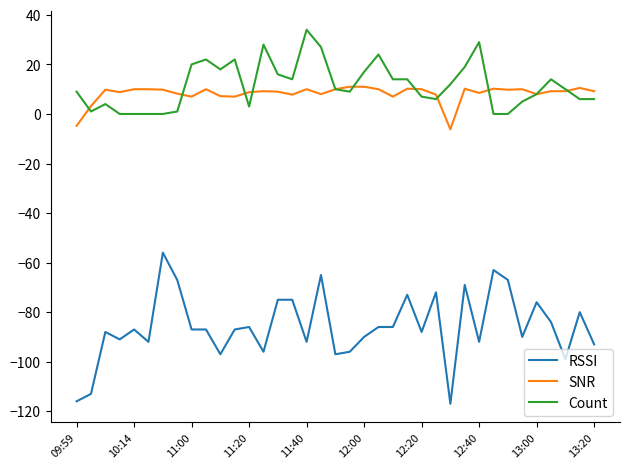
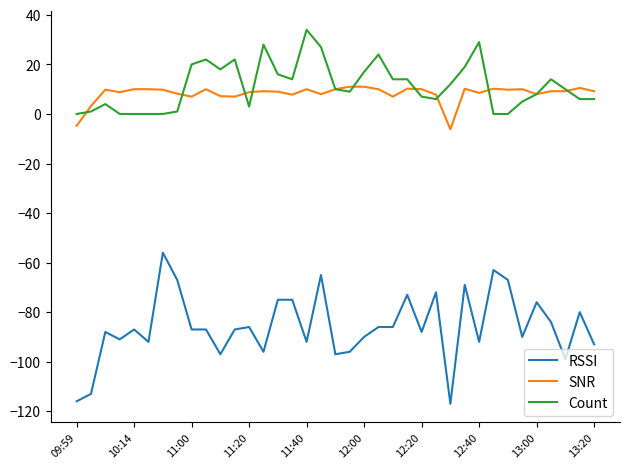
Count, 09:59: 9 -> 0
